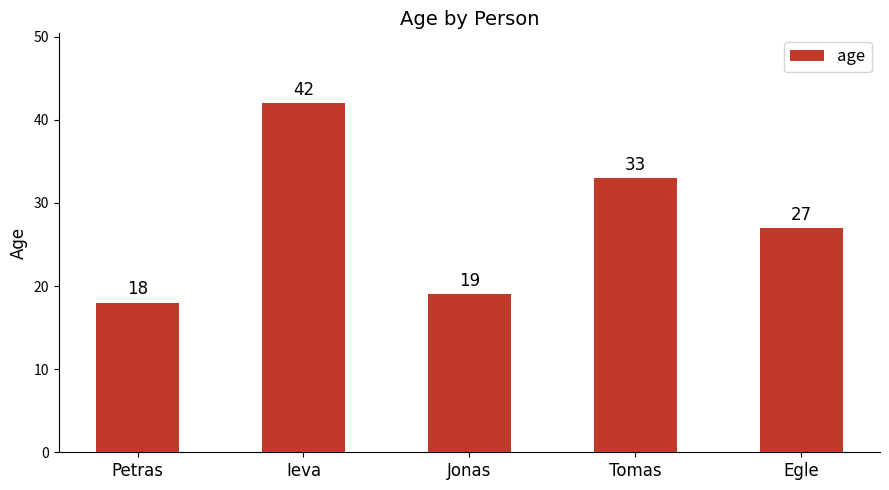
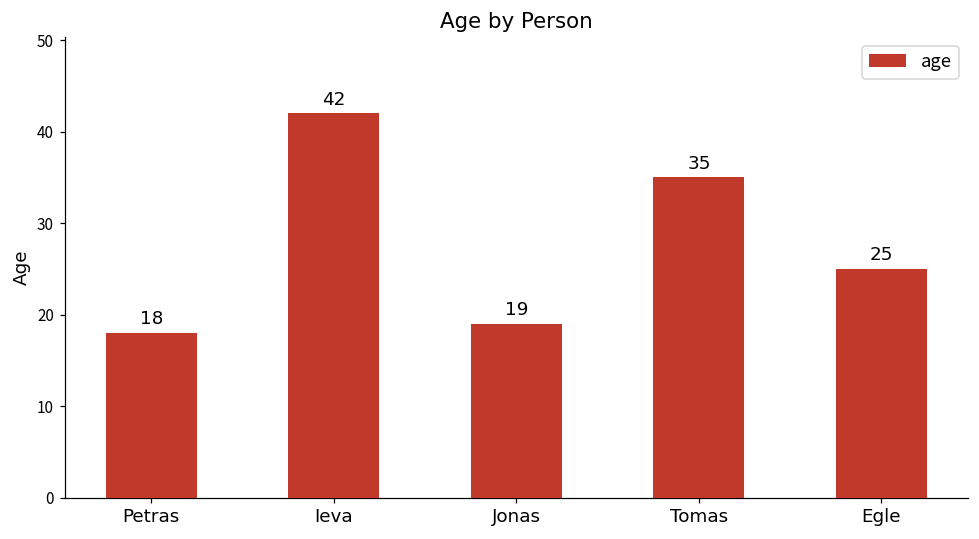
Tomas: 33 -> 35
Egle: 27 -> 25
